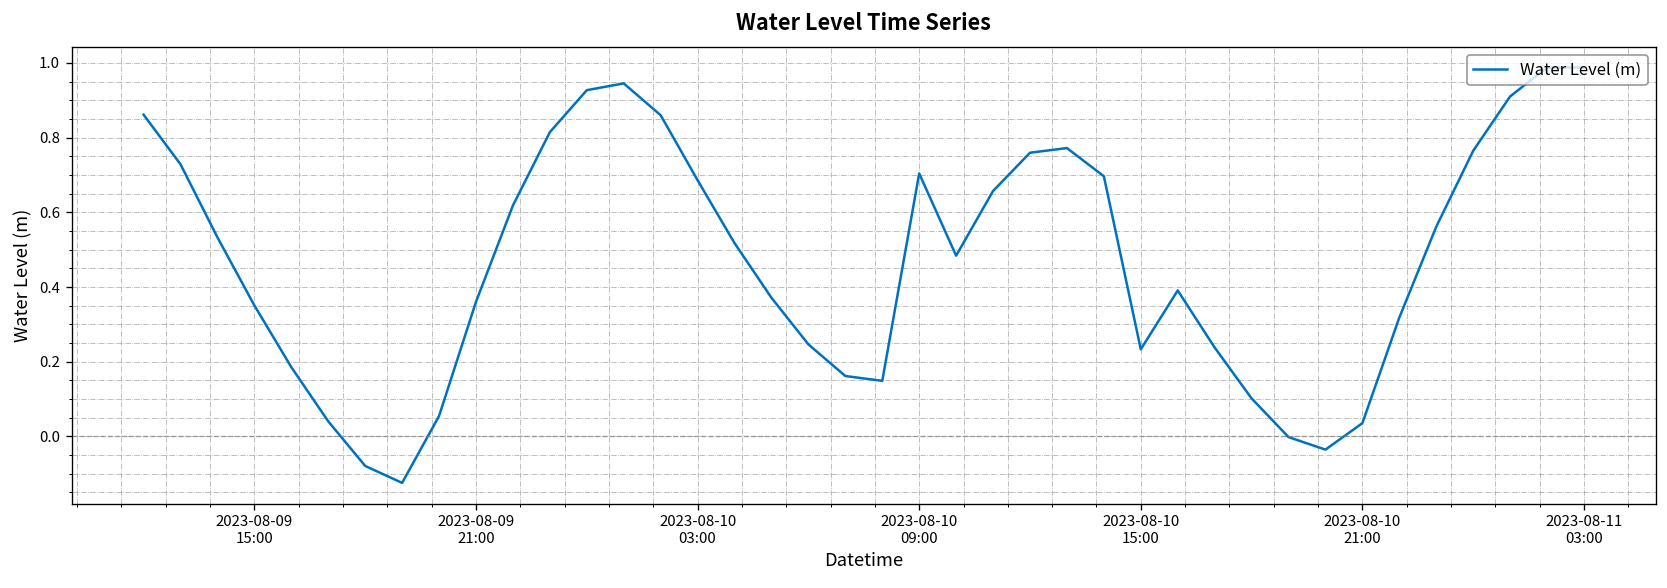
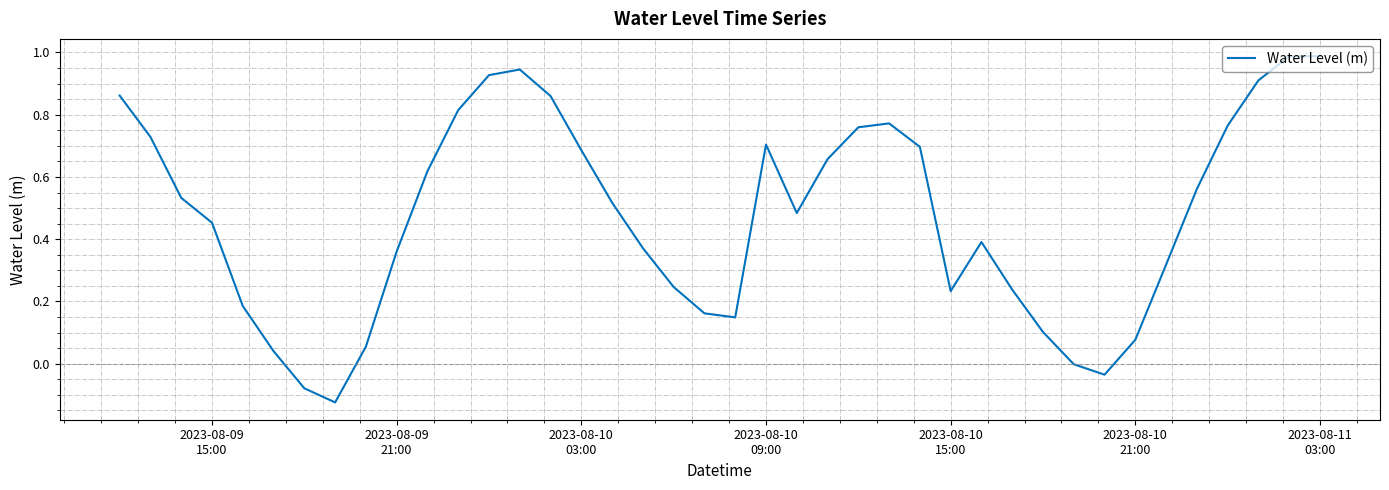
2023-08-09 15:00: 0.35 -> 0.45
2023-08-10 21:00: 0.04 -> 0.08
